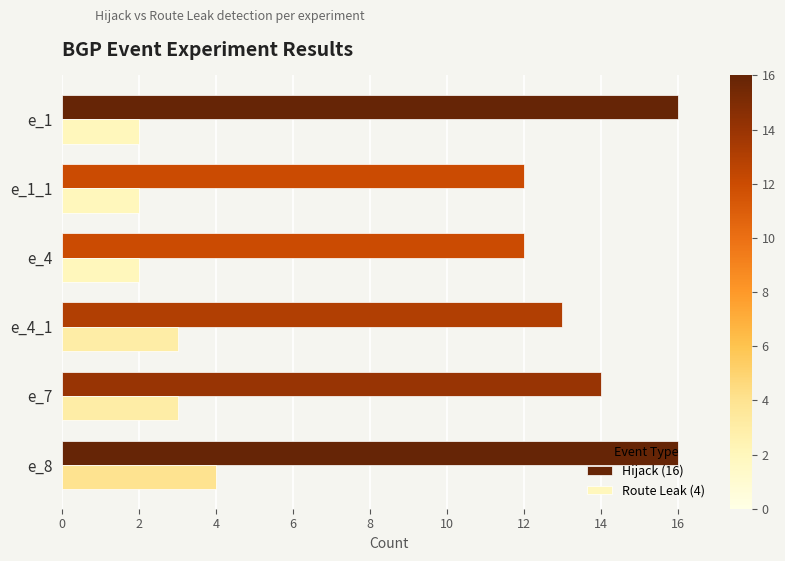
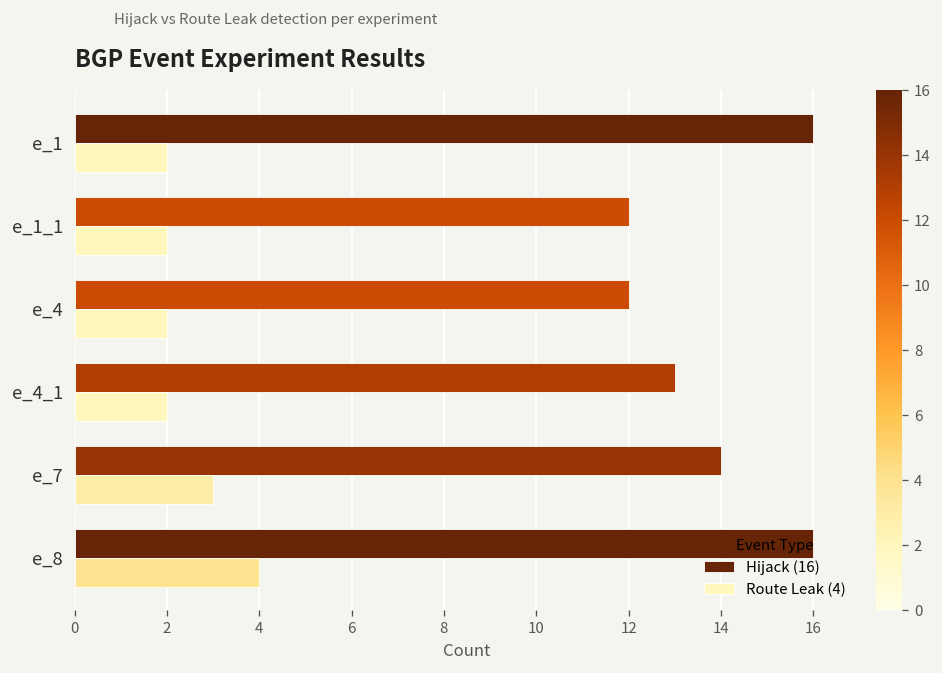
Route Leak (4), e_4_1: 3 -> 2
